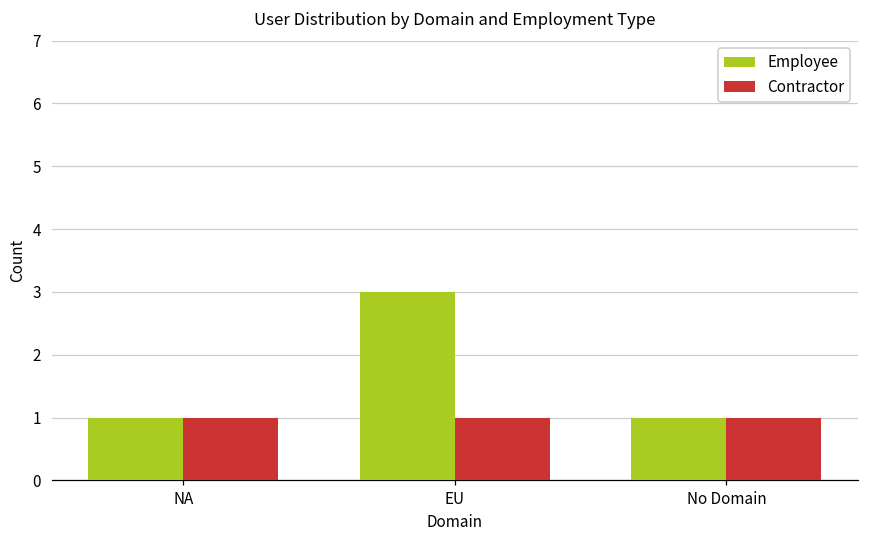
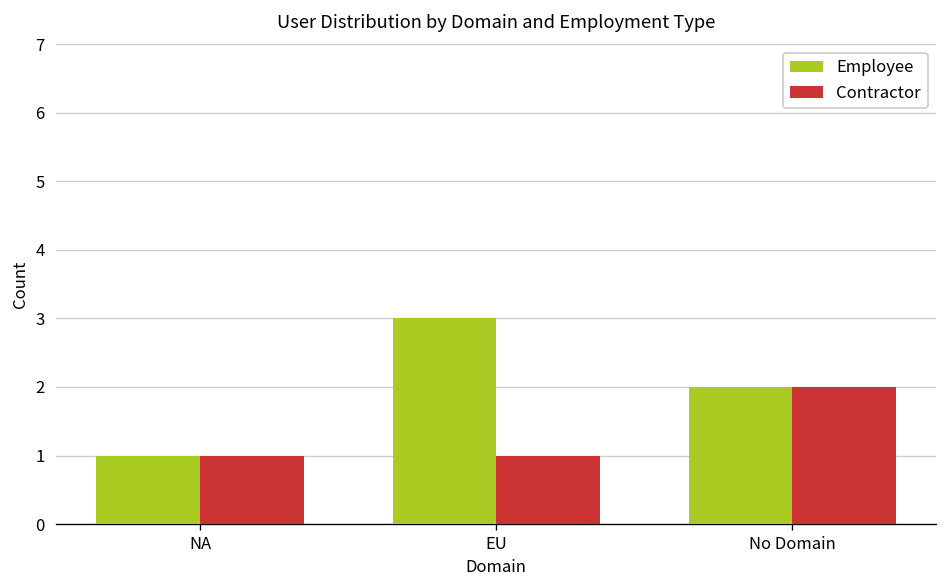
Employee, No Domain: 1 -> 2
Contractor, No Domain: 1 -> 2
